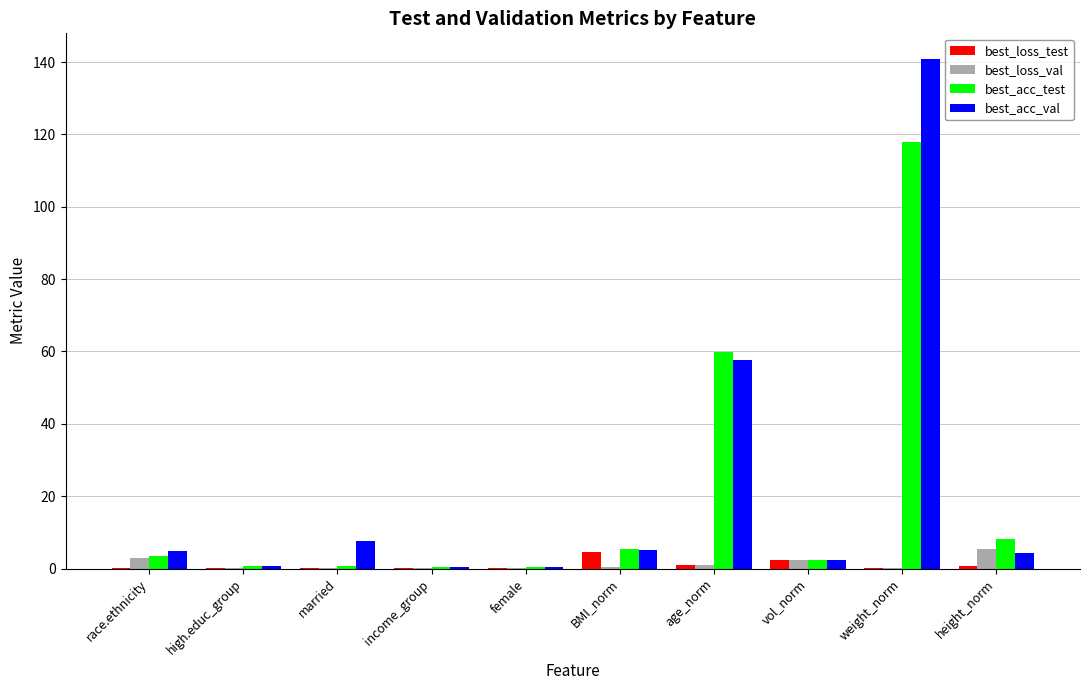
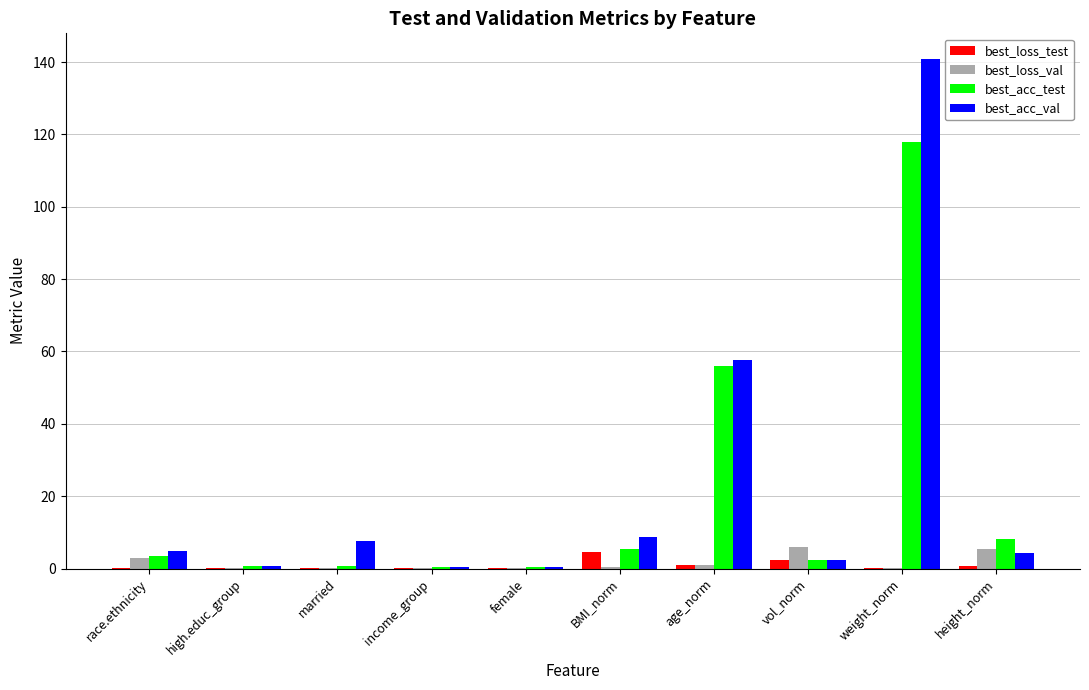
best_acc_val, BMI_norm: 5 -> 9
best_acc_test, age_norm: 60 -> 56
best_loss_val, vol_norm: 2 -> 6
